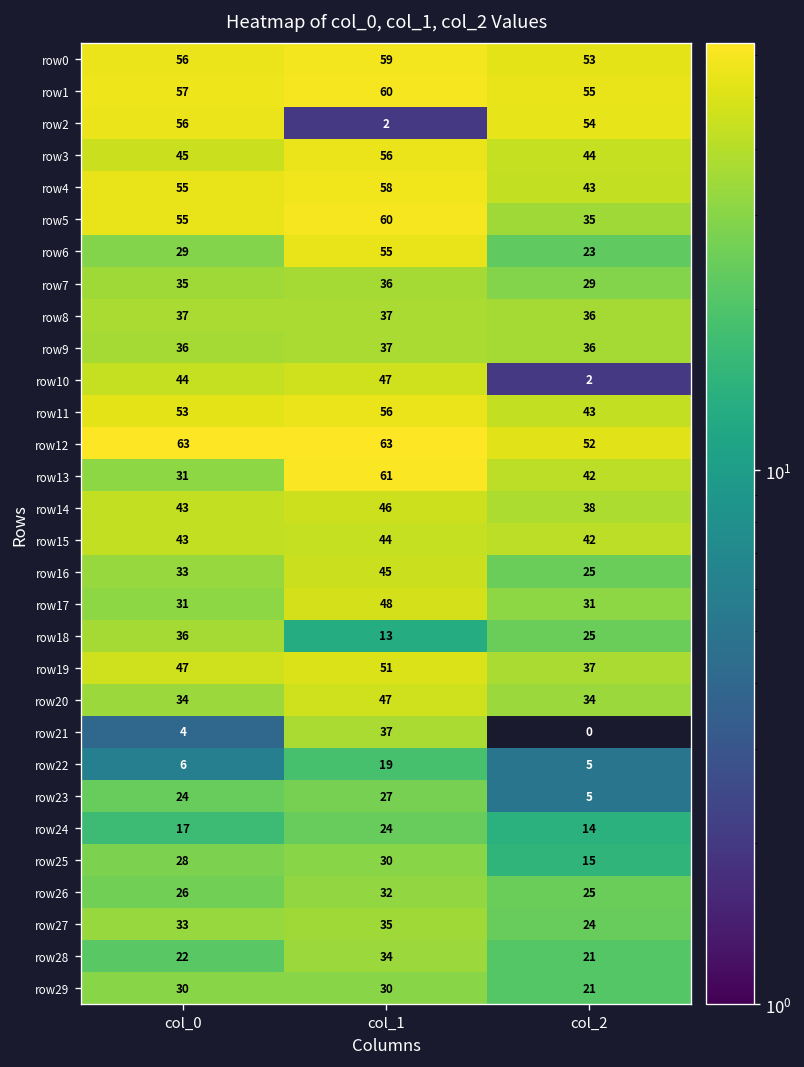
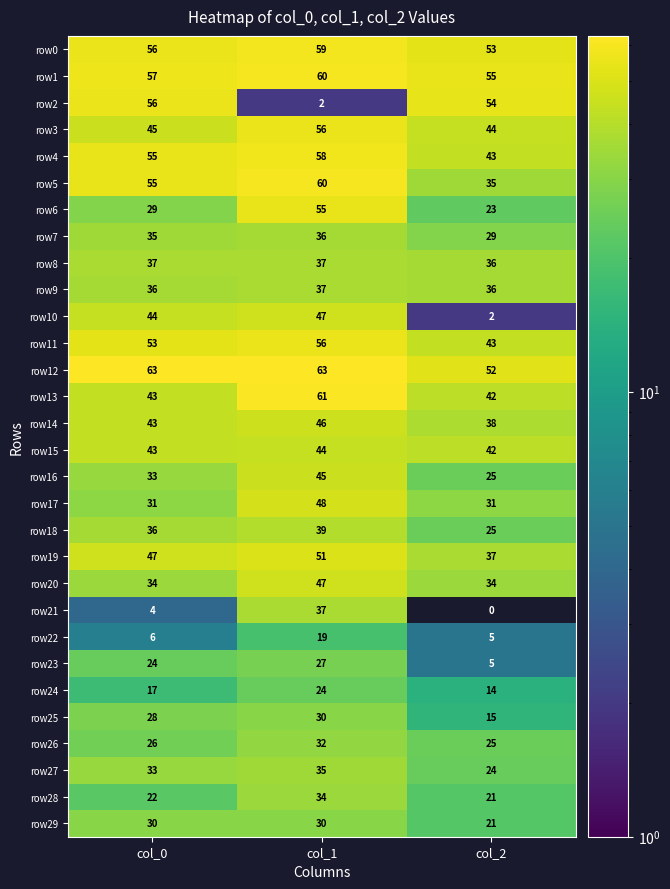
row13, col_0: 31 -> 43
row18, col_1: 13 -> 39
